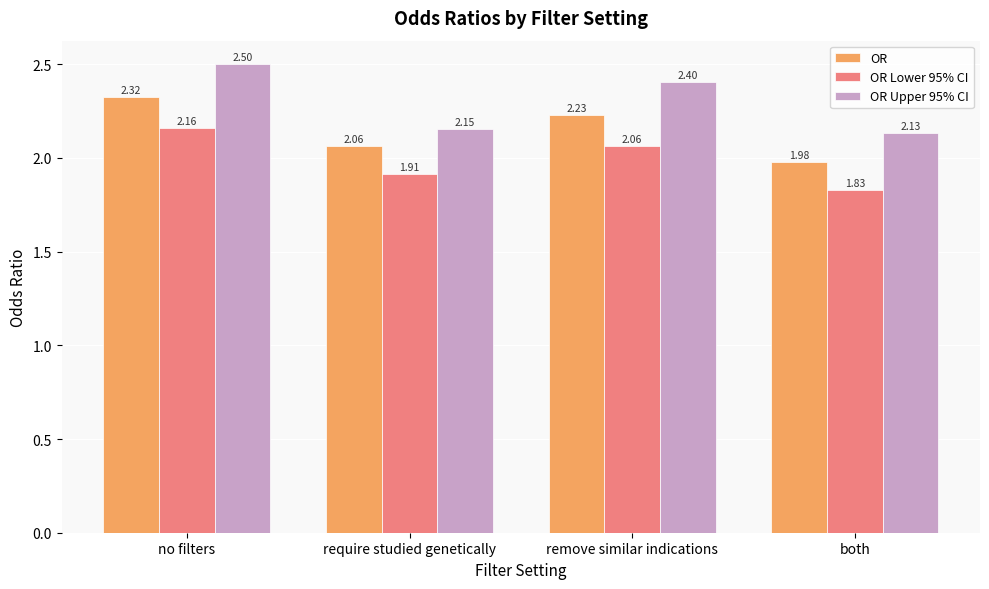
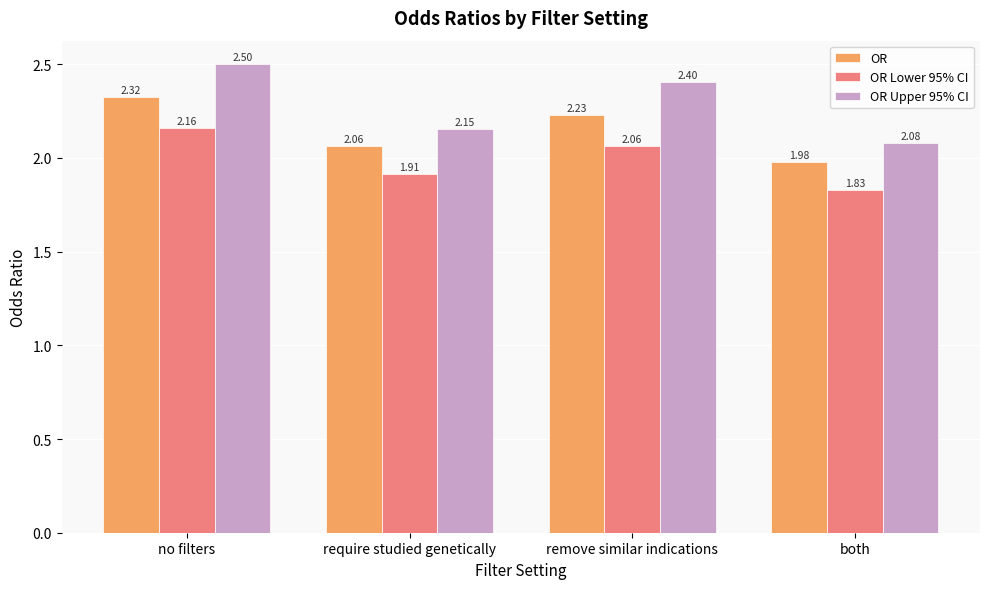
OR Upper 95% CI, both: 2.13 -> 2.08
